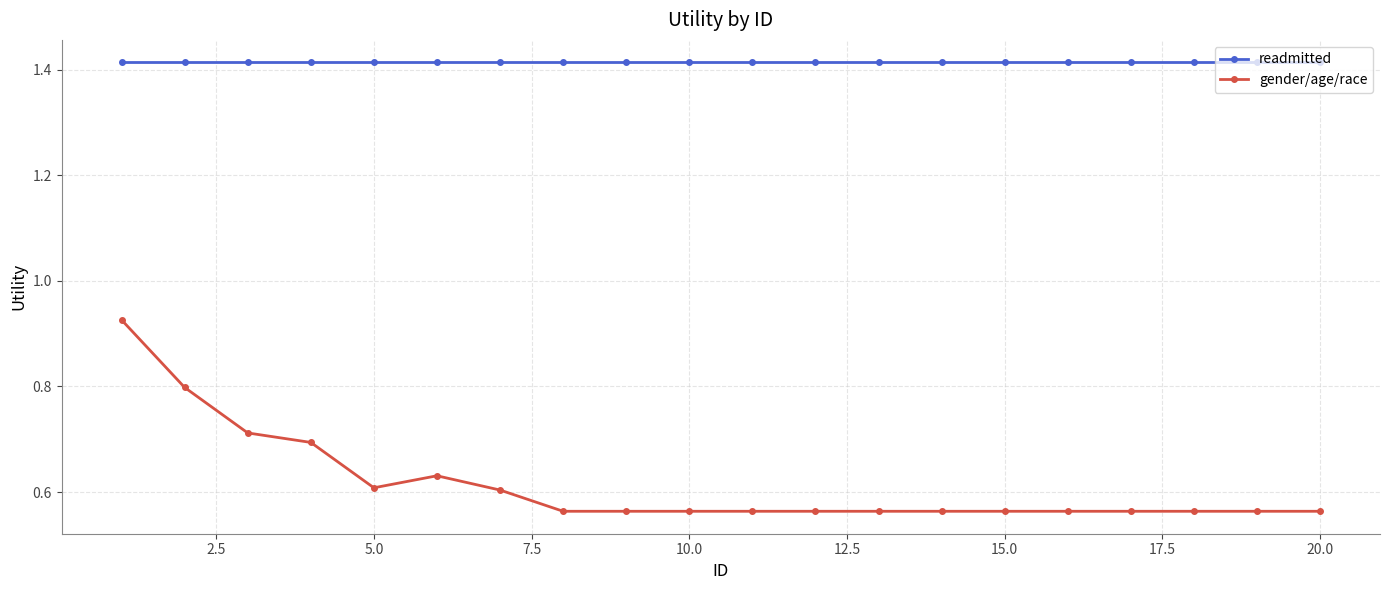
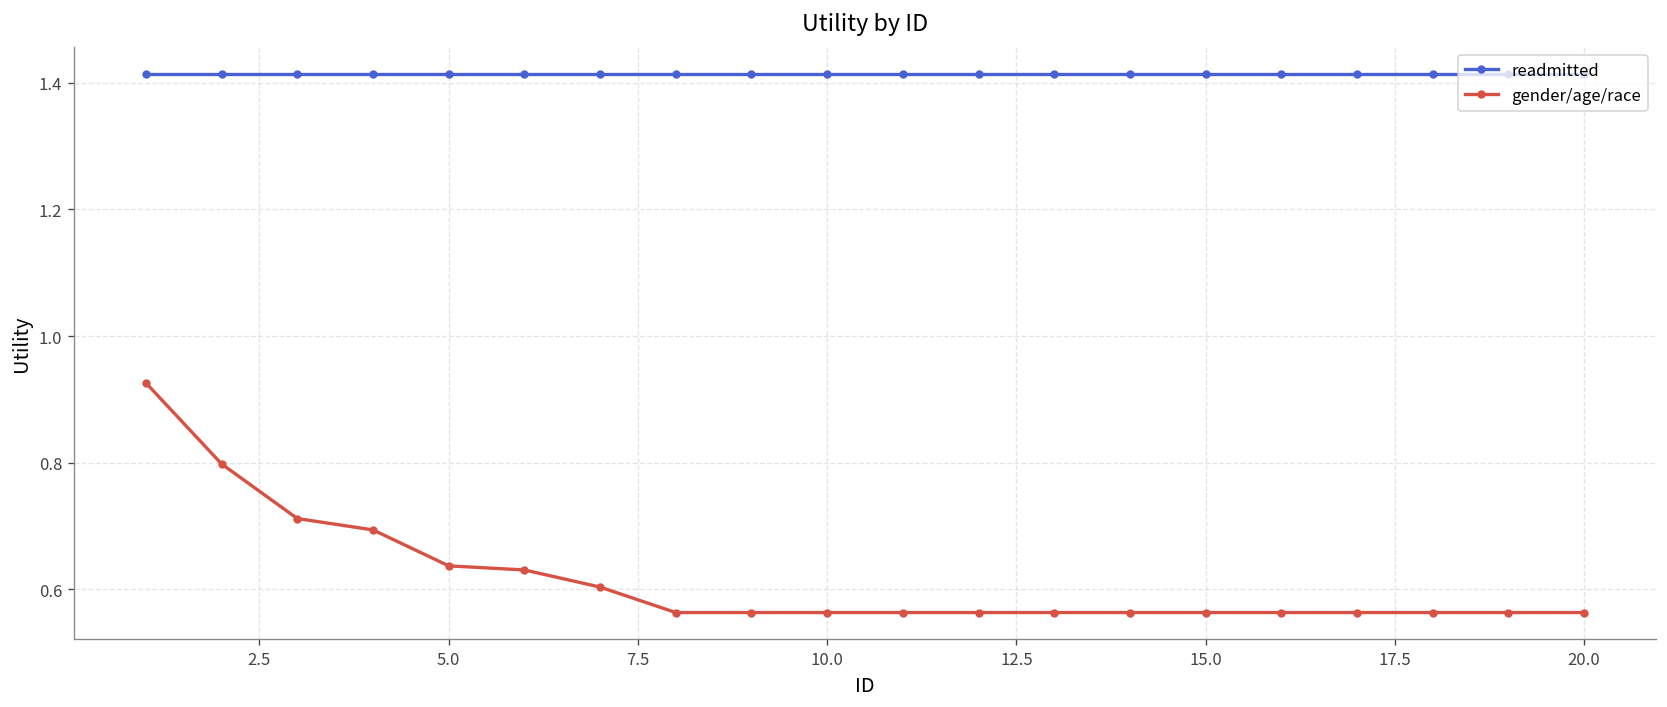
gender/age/race, 5.0: 0.61 -> 0.64
